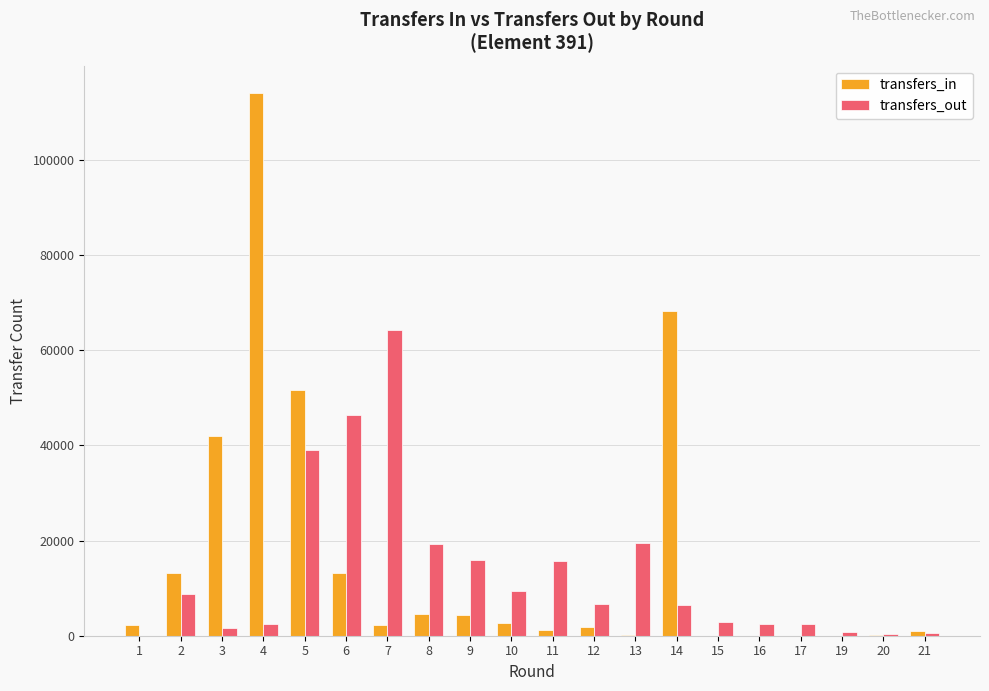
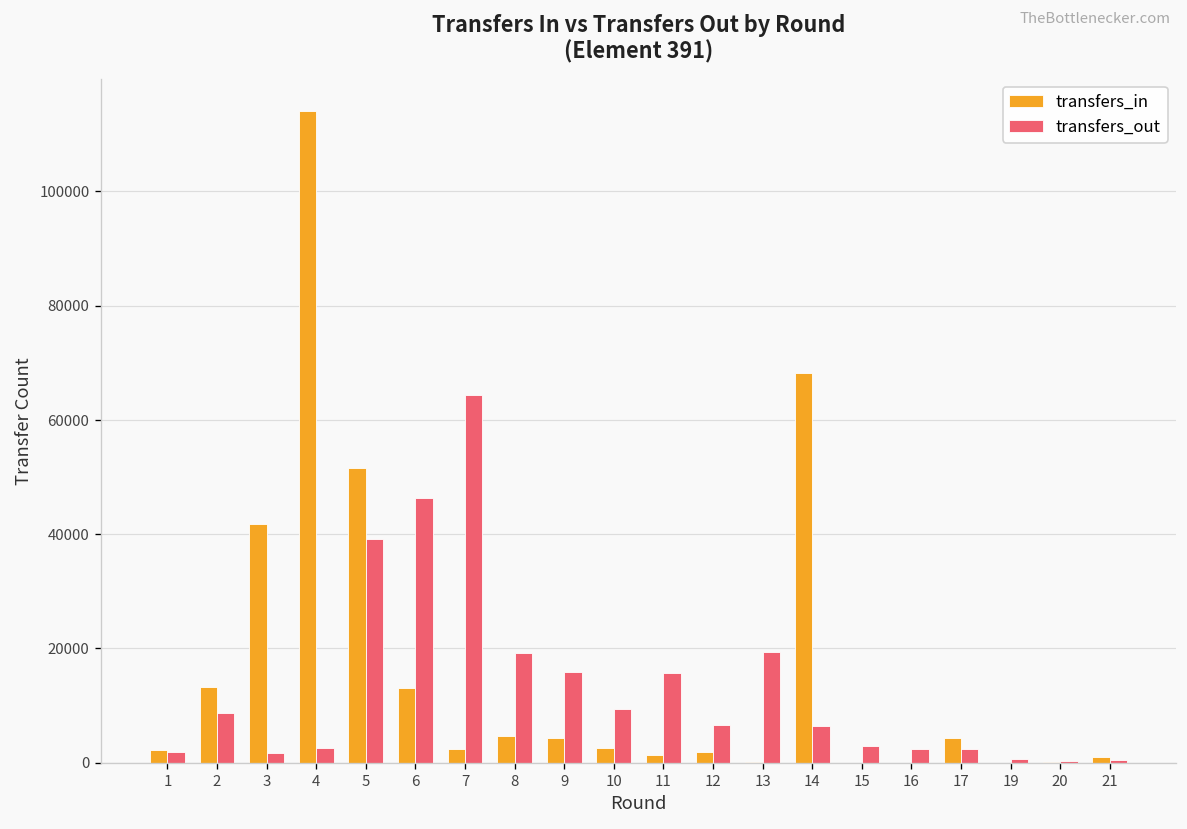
transfers_out, 1: 0 -> 2000
transfers_in, 17: 0 -> 4000
